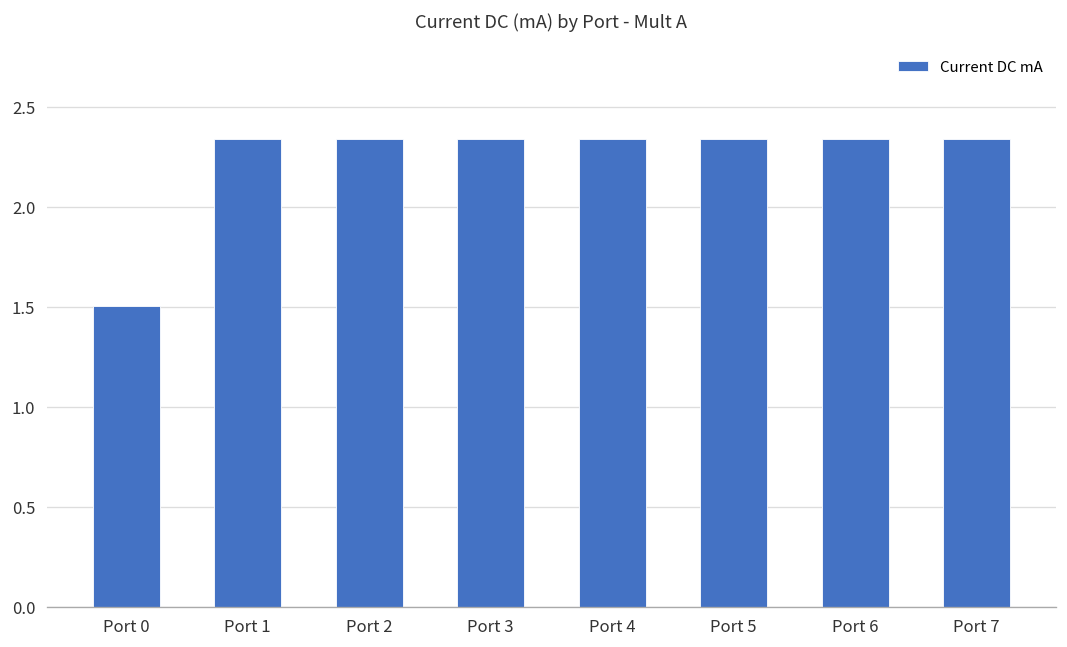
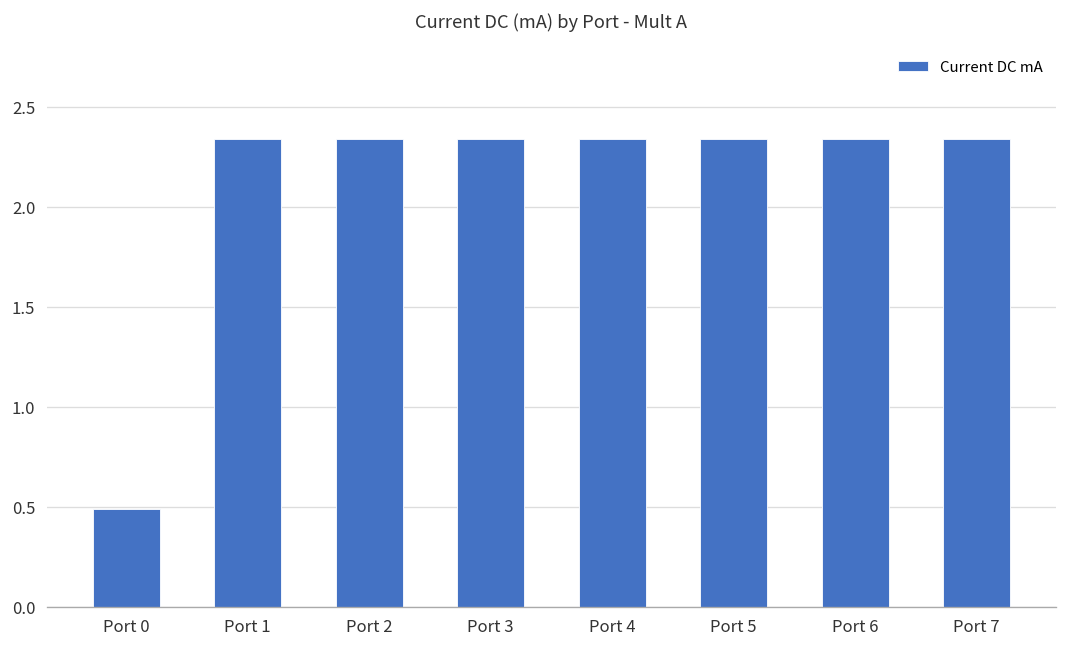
Port 0: 1.51 -> 0.49
